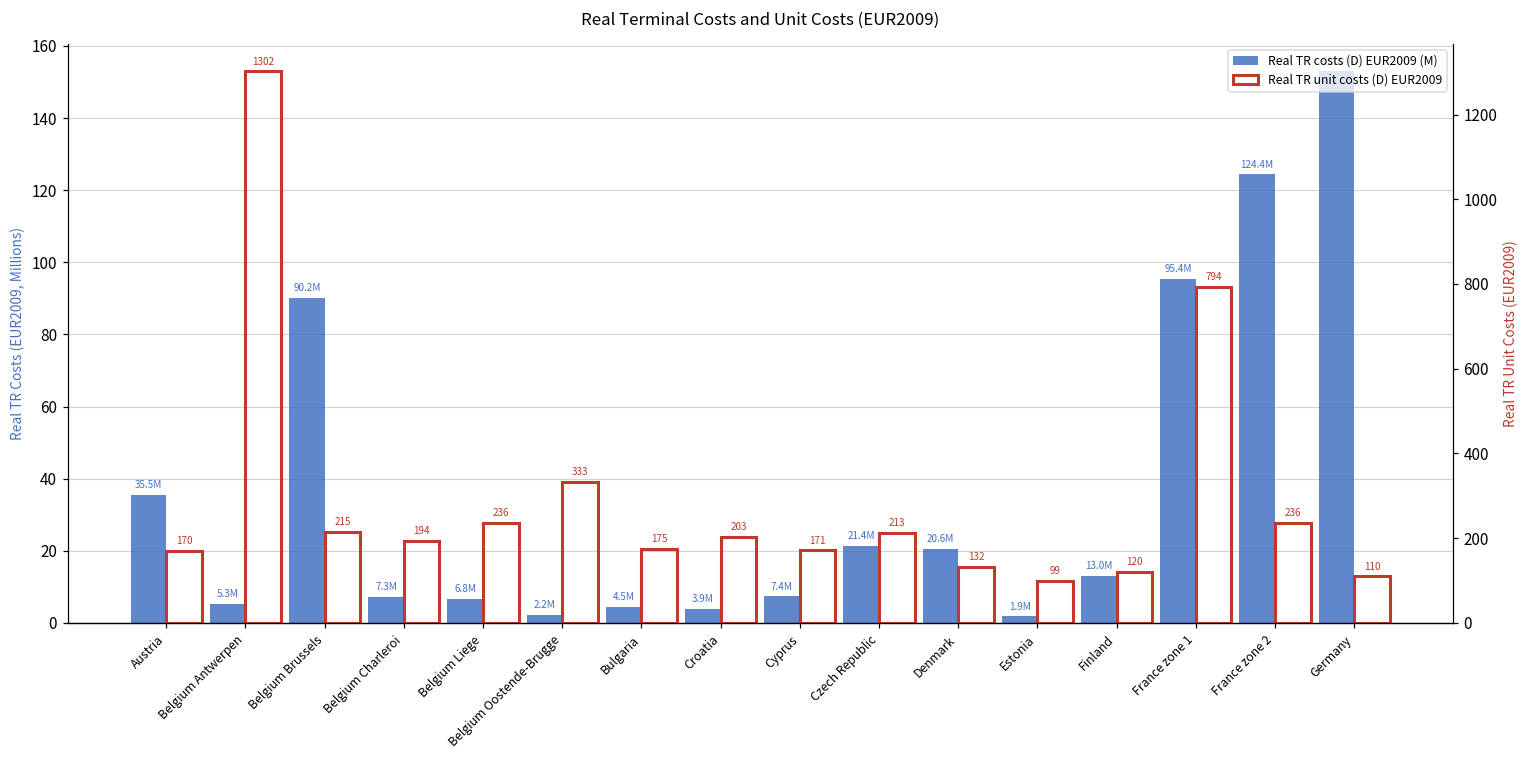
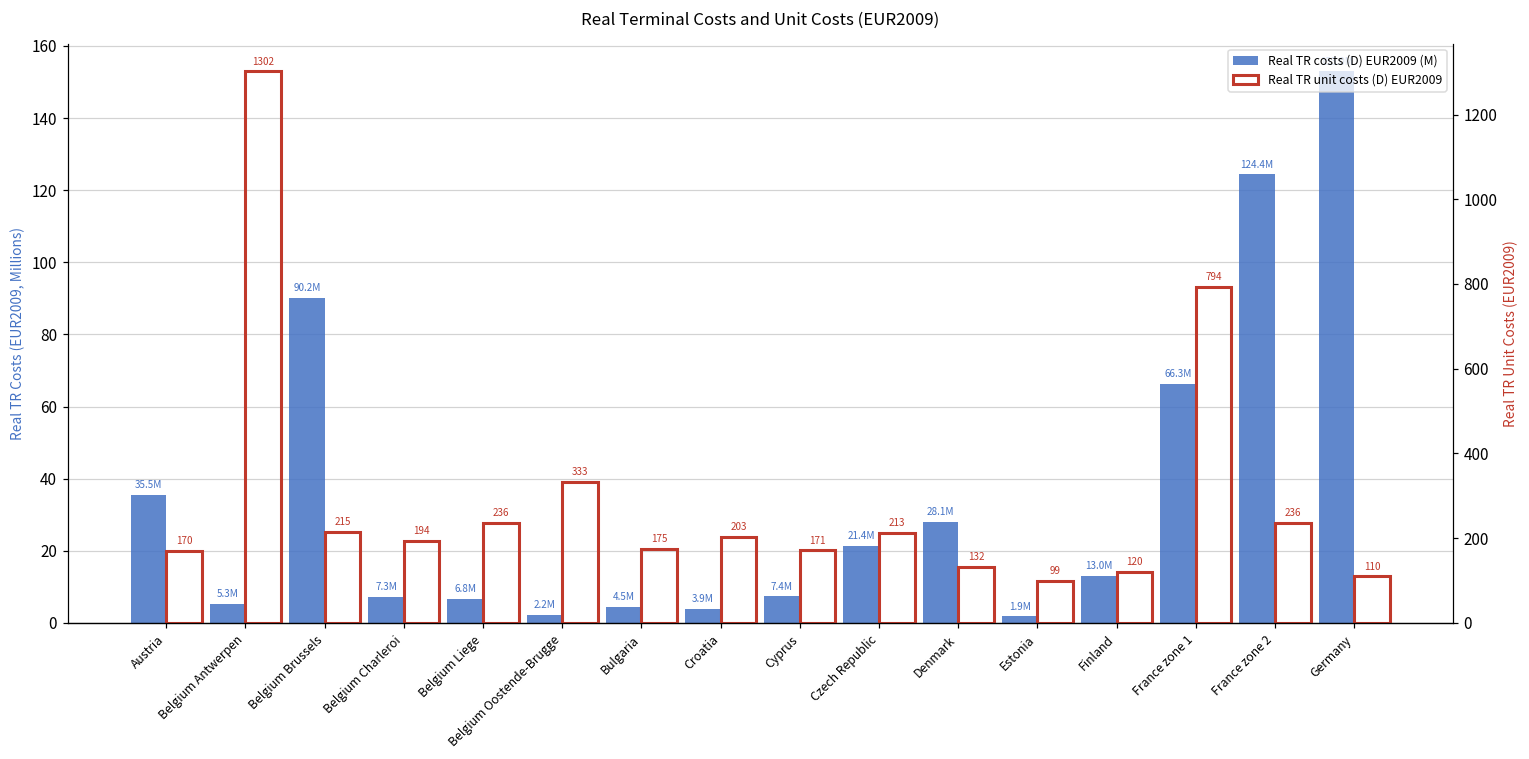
Real TR costs (D) EUR2009 (M), Denmark: 20.6M -> 28.1M
Real TR costs (D) EUR2009 (M), France zone 1: 95.4M -> 66.3M
